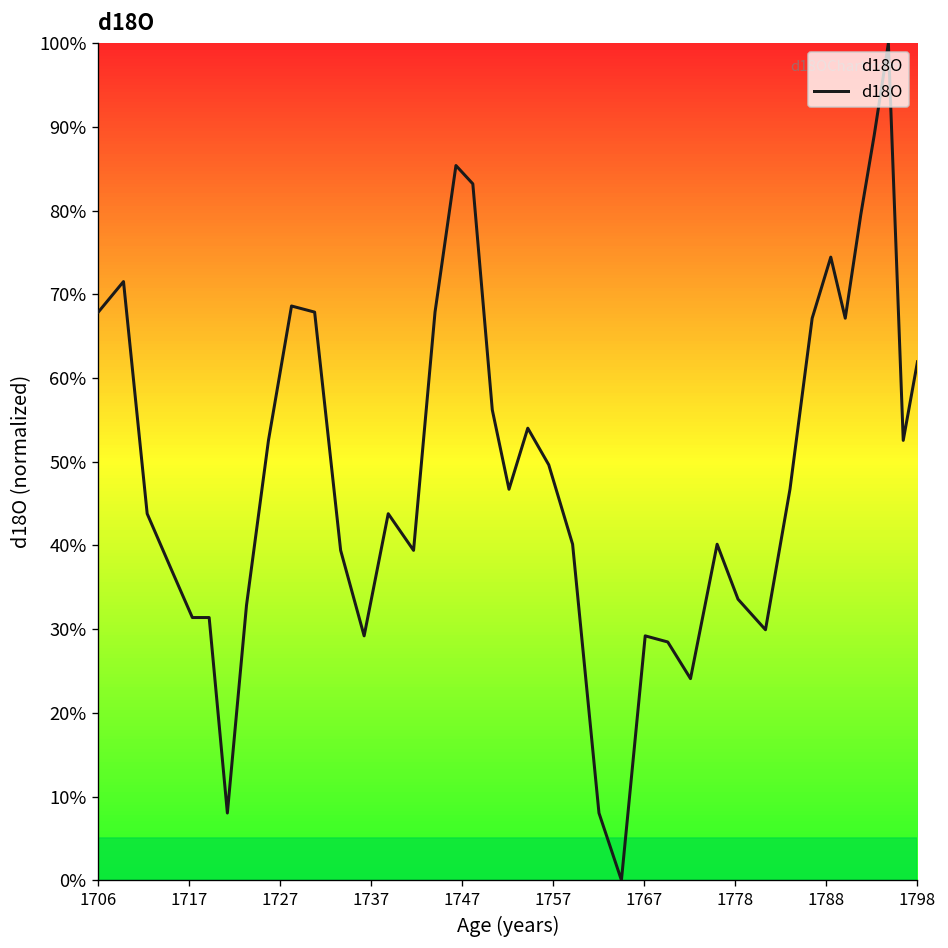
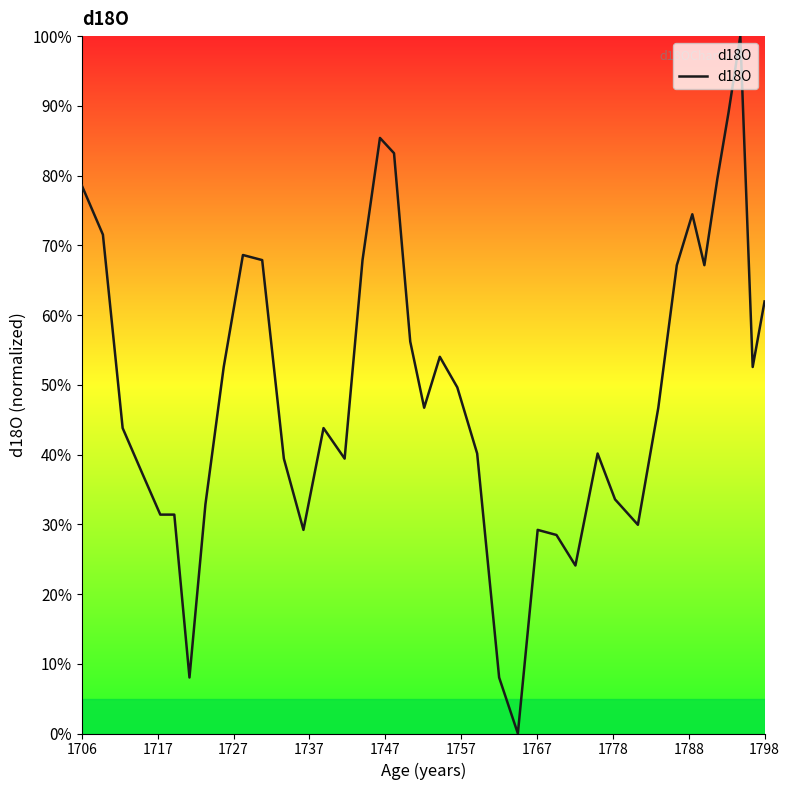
1706: 68% -> 79%
